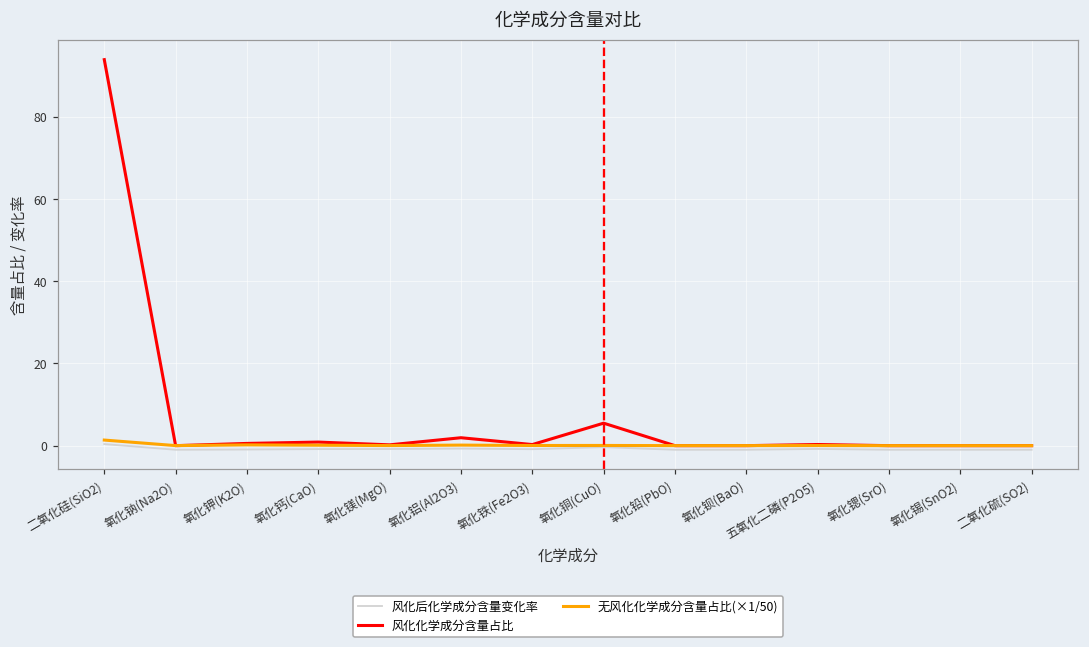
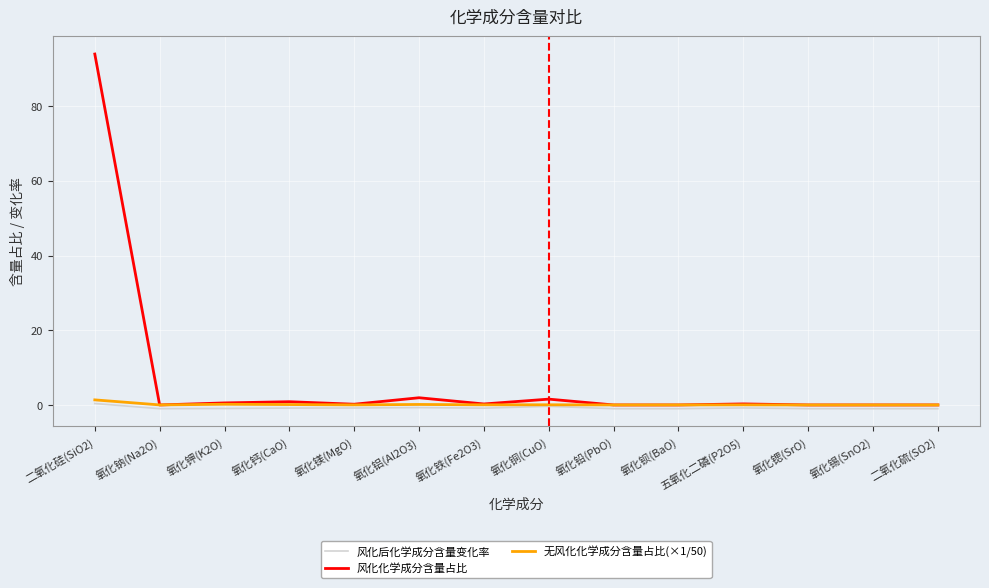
风化化学成分含量占比, 氧化铜(CuO): 5 -> 2
